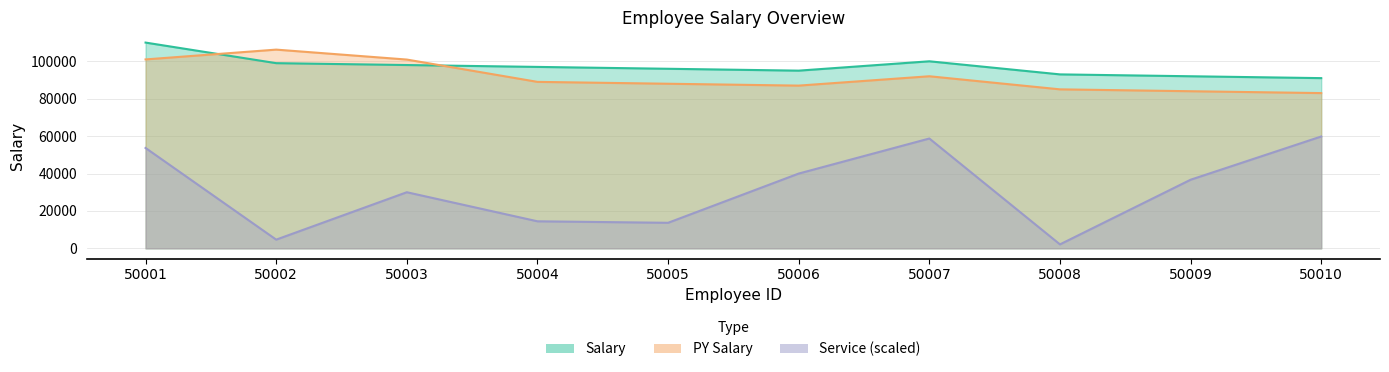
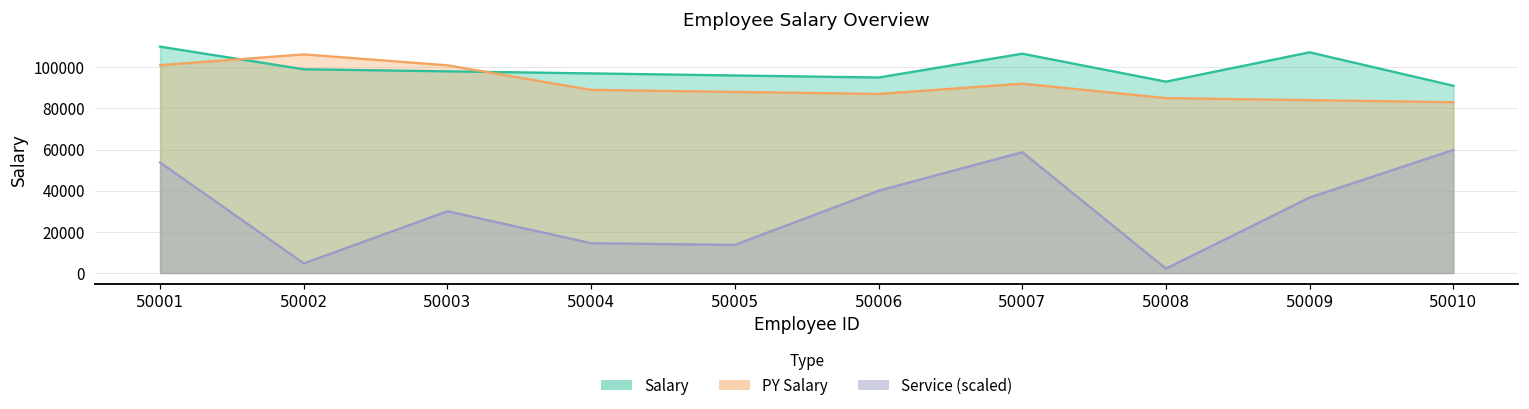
Salary, 50007: 100000 -> 107000
Salary, 50009: 92000 -> 107000
